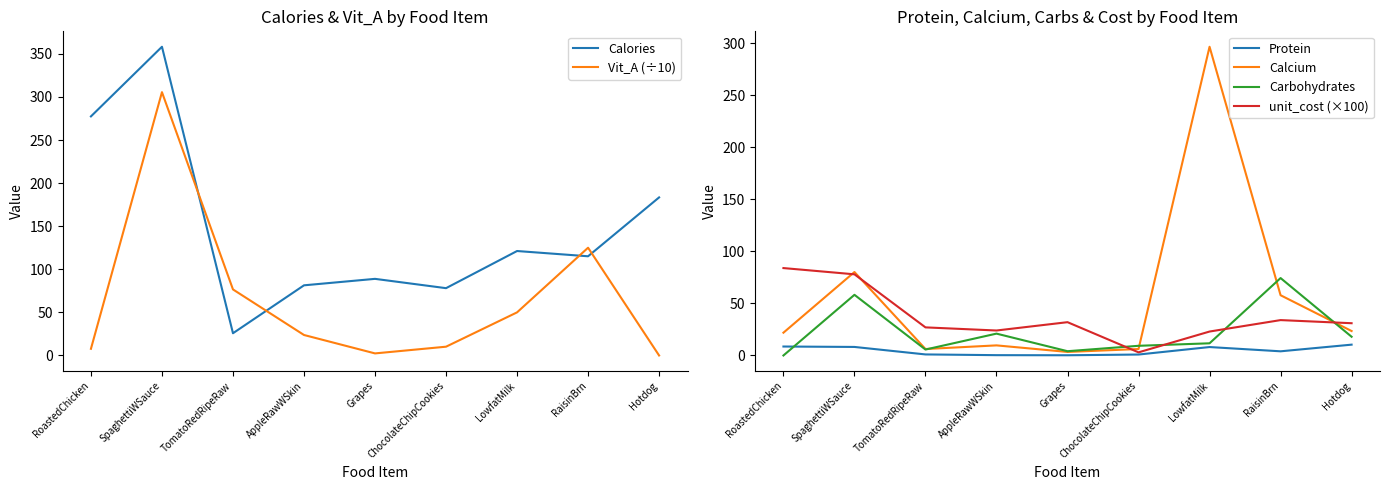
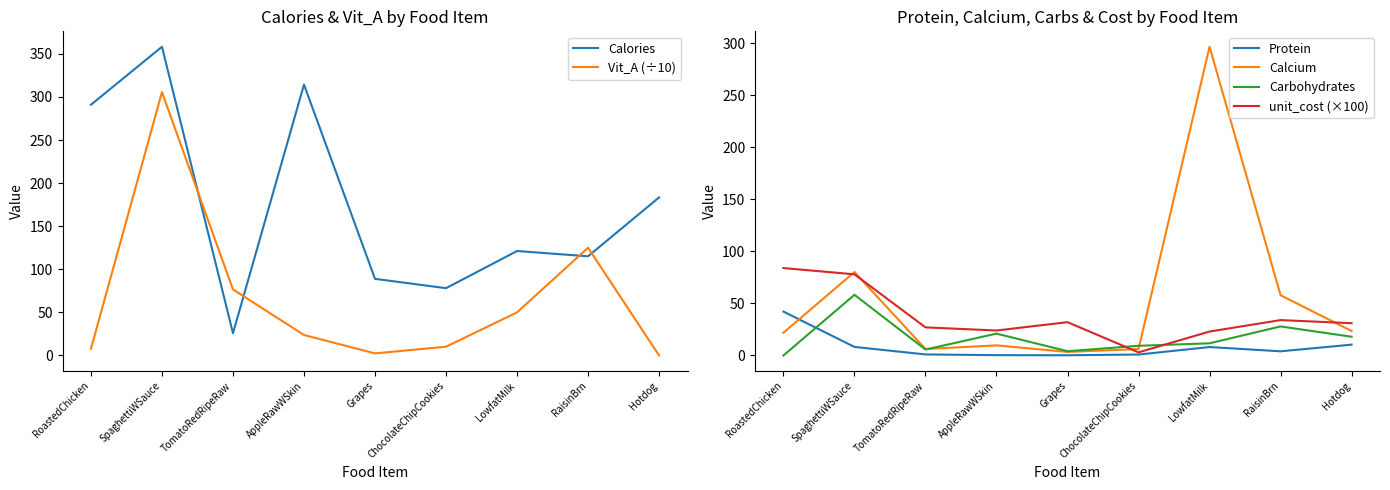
Calories & Vit_A by Food Item, Calories, RoastedChicken: 280 -> 290
Calories & Vit_A by Food Item, Calories, AppleRawWSkin: 80 -> 310
Protein, Calcium, Carbs & Cost by Food Item, Protein, RoastedChicken: 9 -> 42
Protein, Calcium, Carbs & Cost by Food Item, Carbohydrates, RaisinBrn: 74 -> 28
